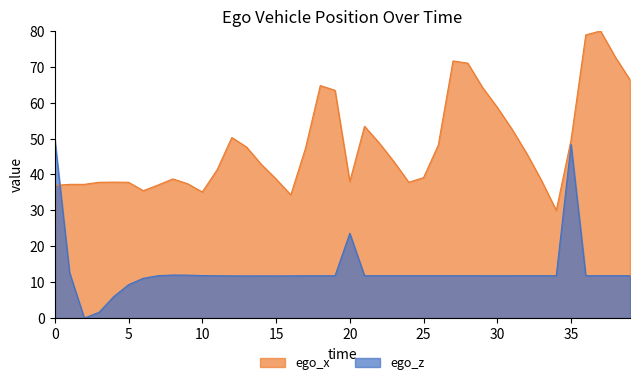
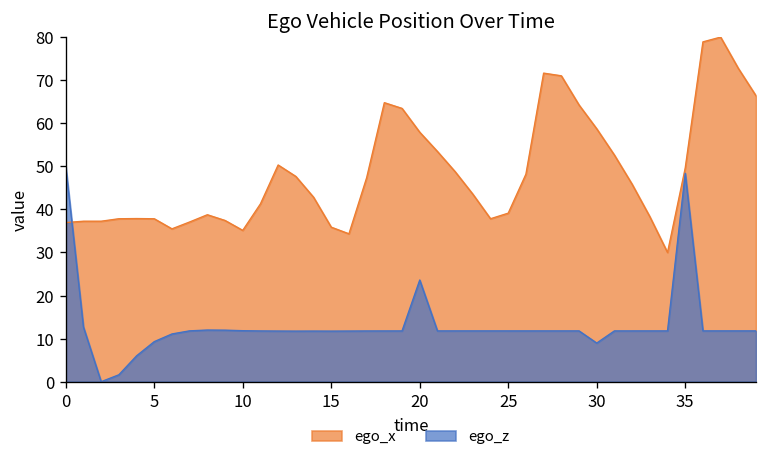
ego_x, 15: 39 -> 36
ego_x, 20: 38 -> 58
ego_z, 30: 12 -> 9
